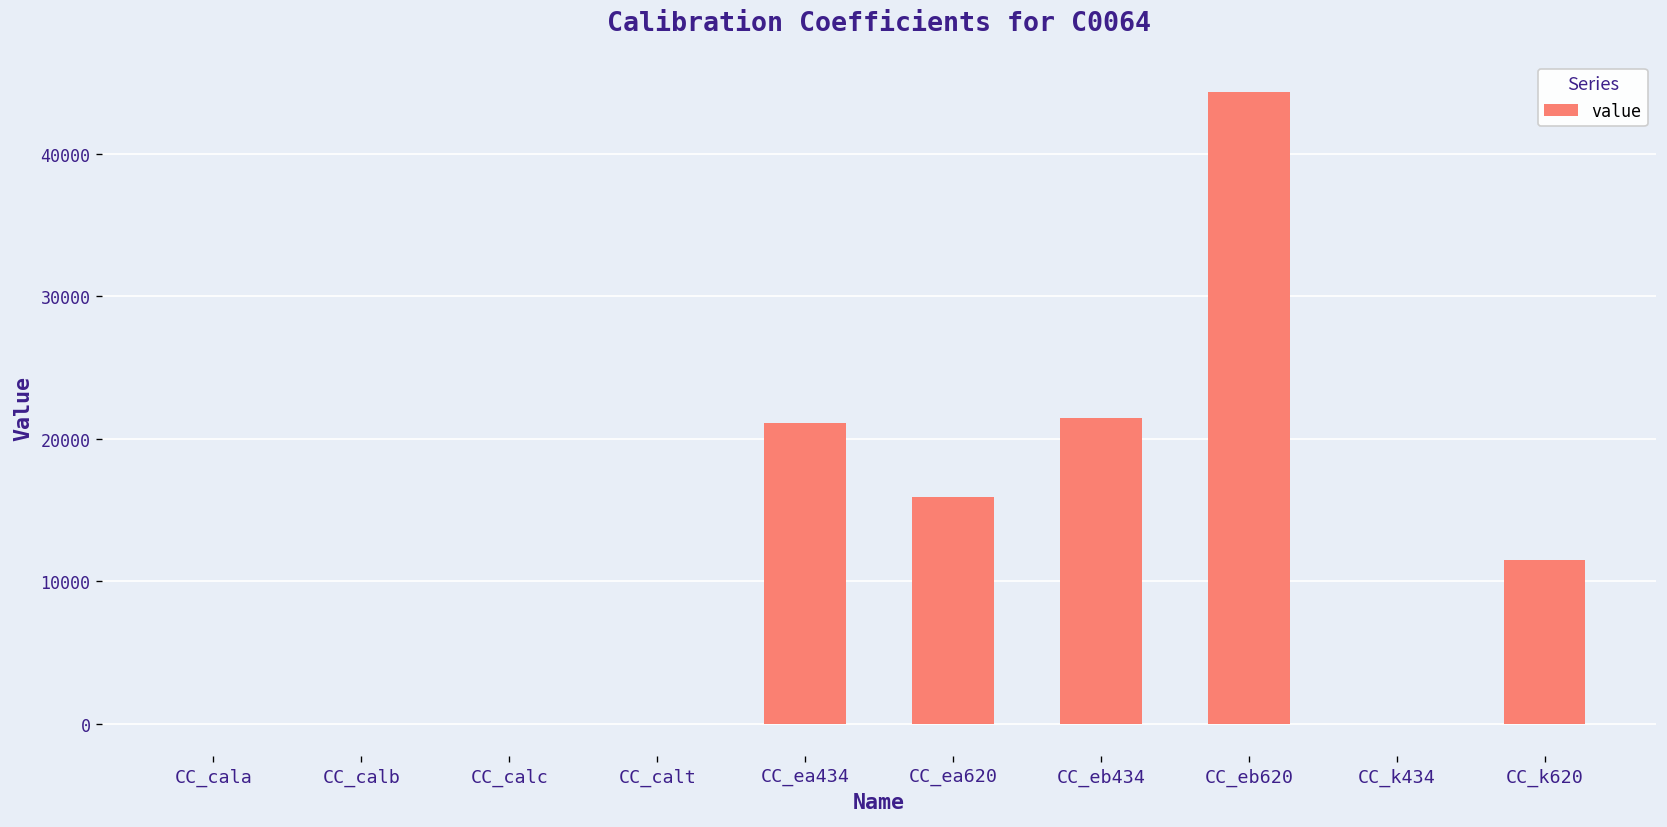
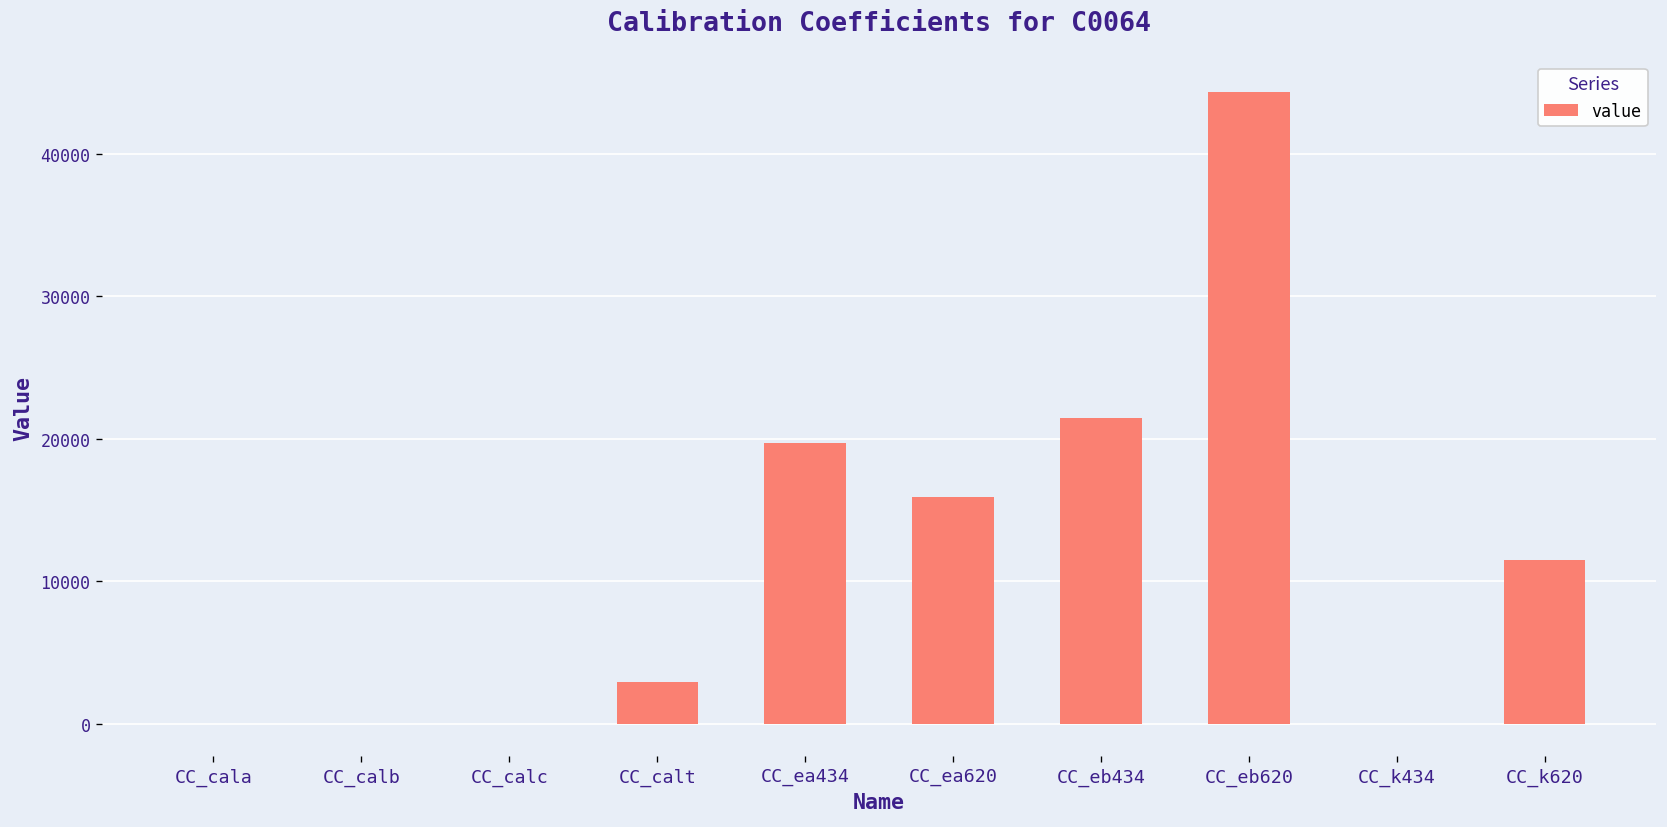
CC_calt: 0 -> 2900
CC_ea434: 21100 -> 19700
